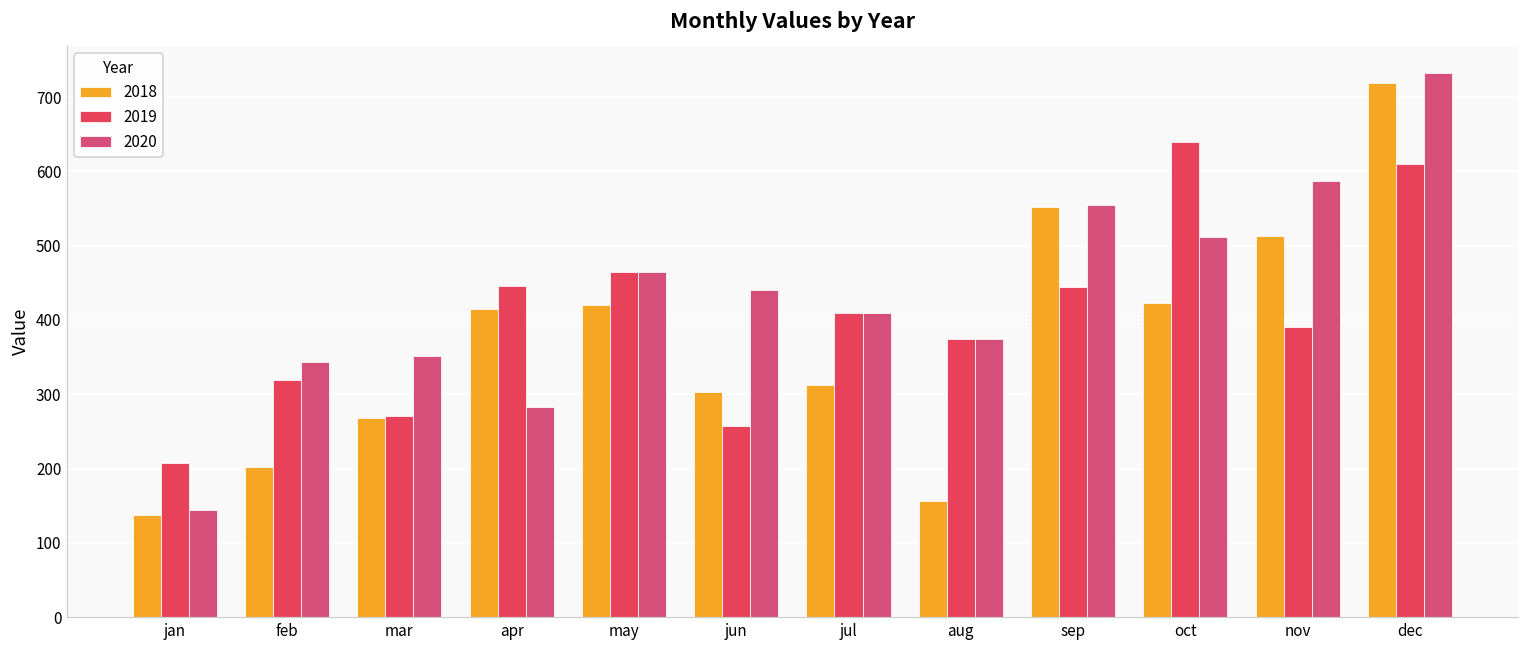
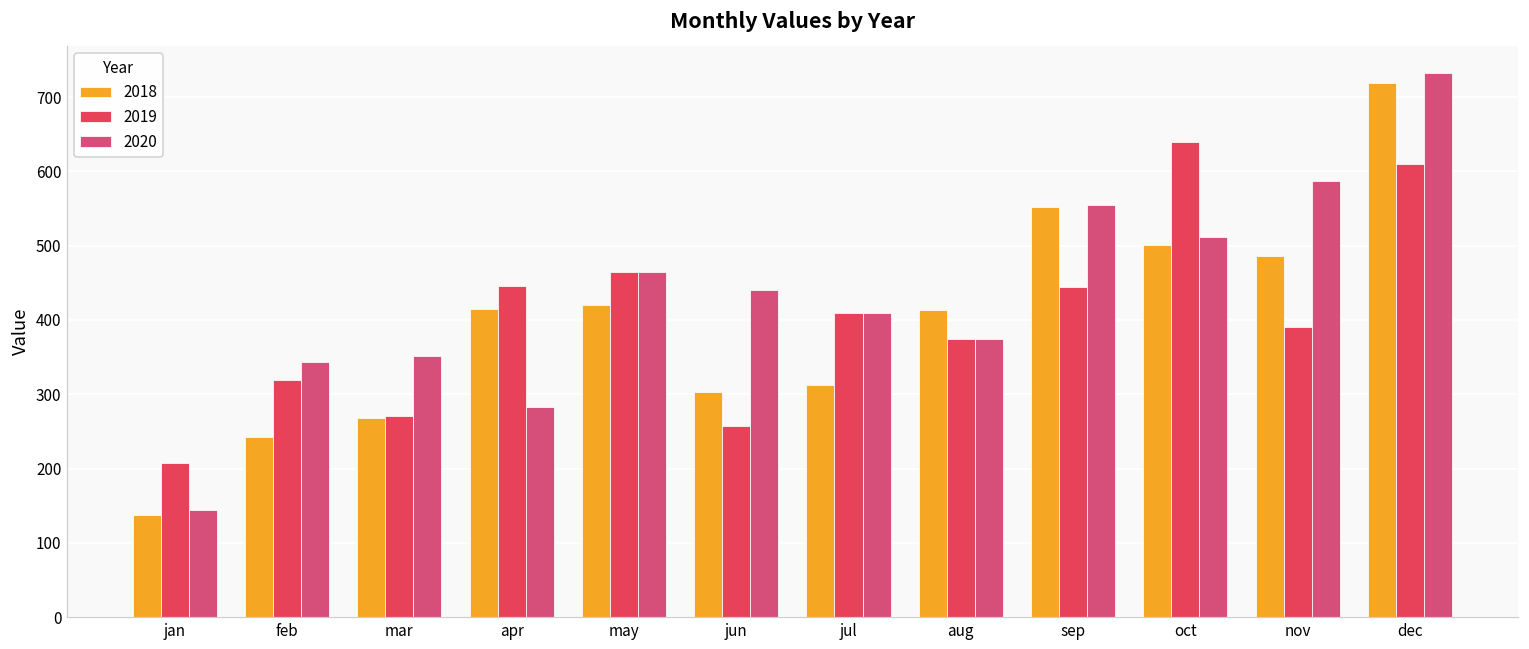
2018, feb: 200 -> 240
2018, aug: 160 -> 410
2018, oct: 420 -> 500
2018, nov: 510 -> 490
